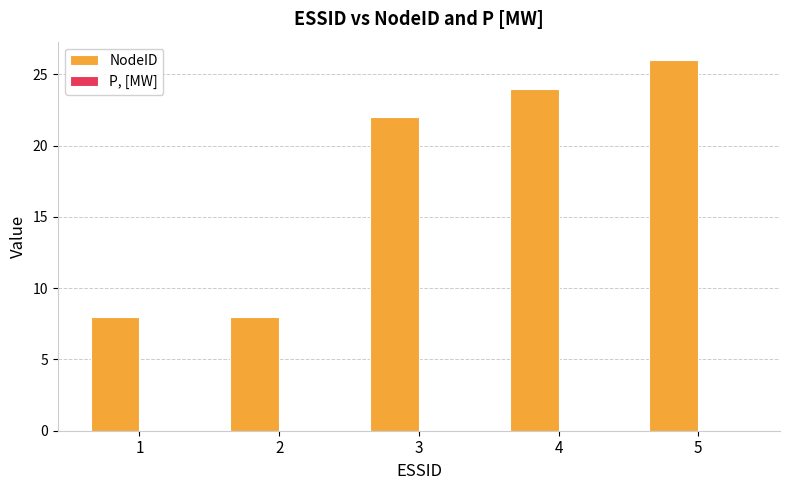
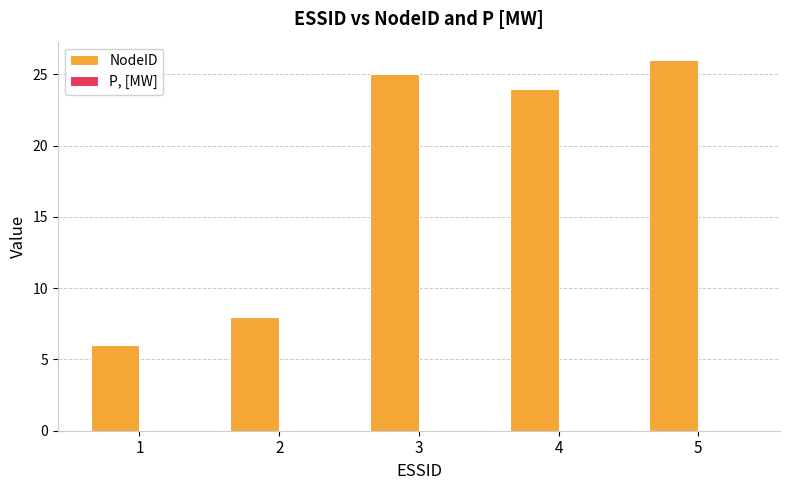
NodeID, 1: 8 -> 6
NodeID, 3: 22 -> 25
